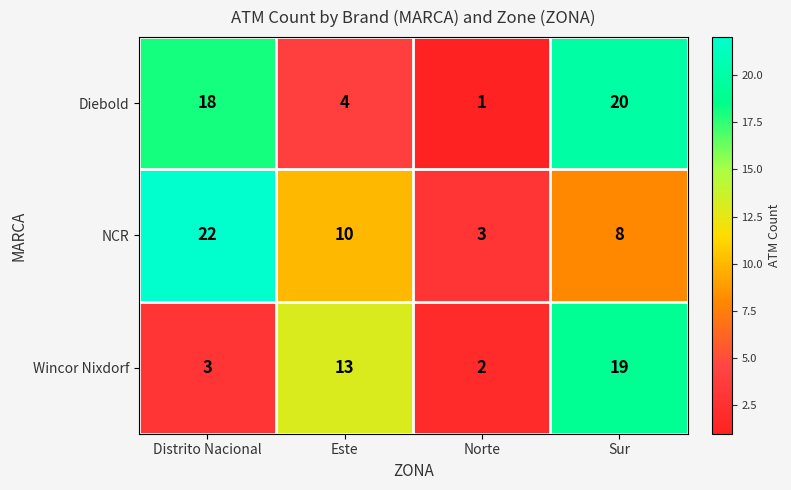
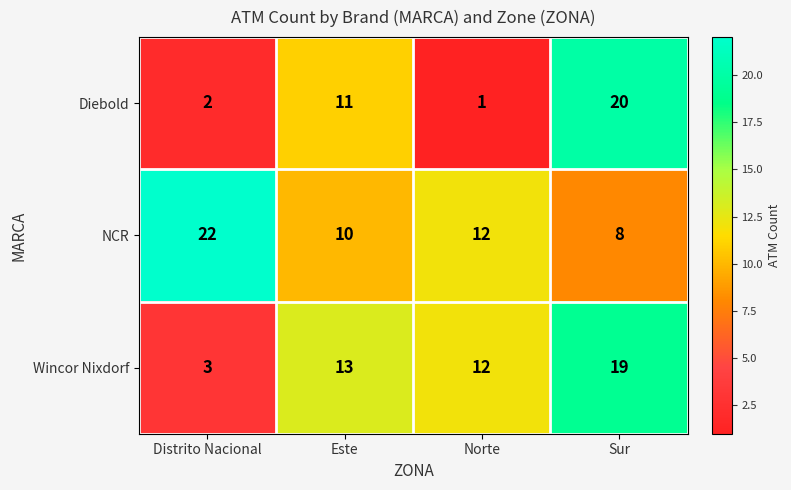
Diebold, Distrito Nacional: 18 -> 2
Diebold, Este: 4 -> 11
NCR, Norte: 3 -> 12
Wincor Nixdorf, Norte: 2 -> 12
